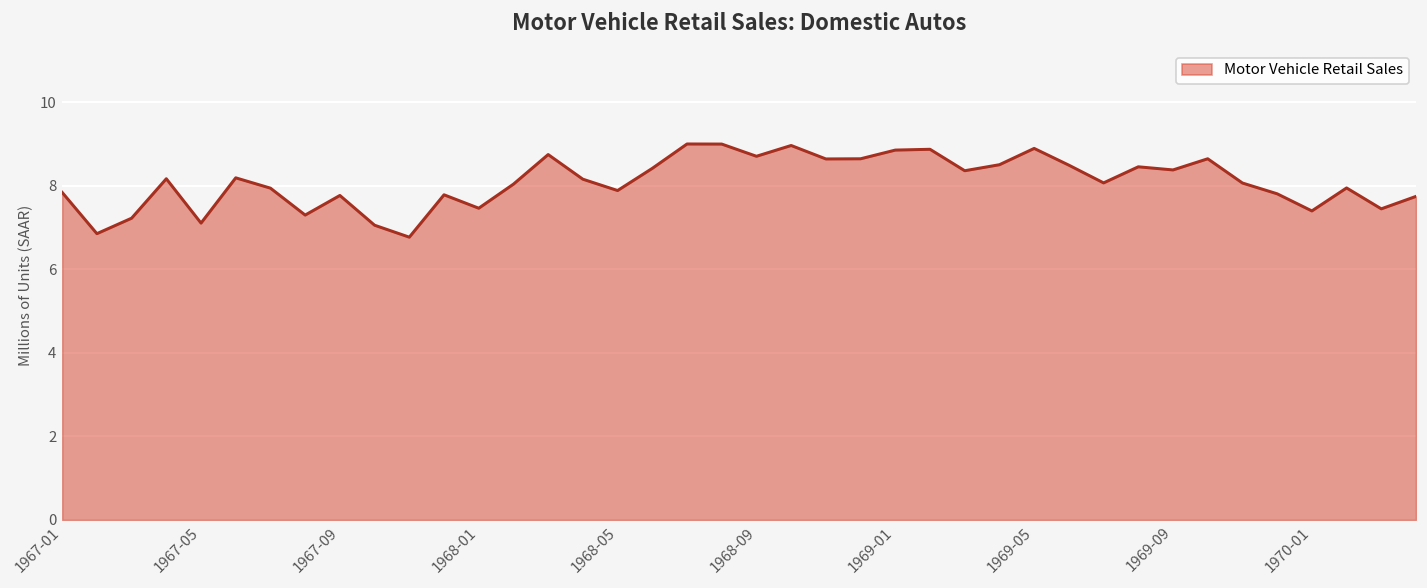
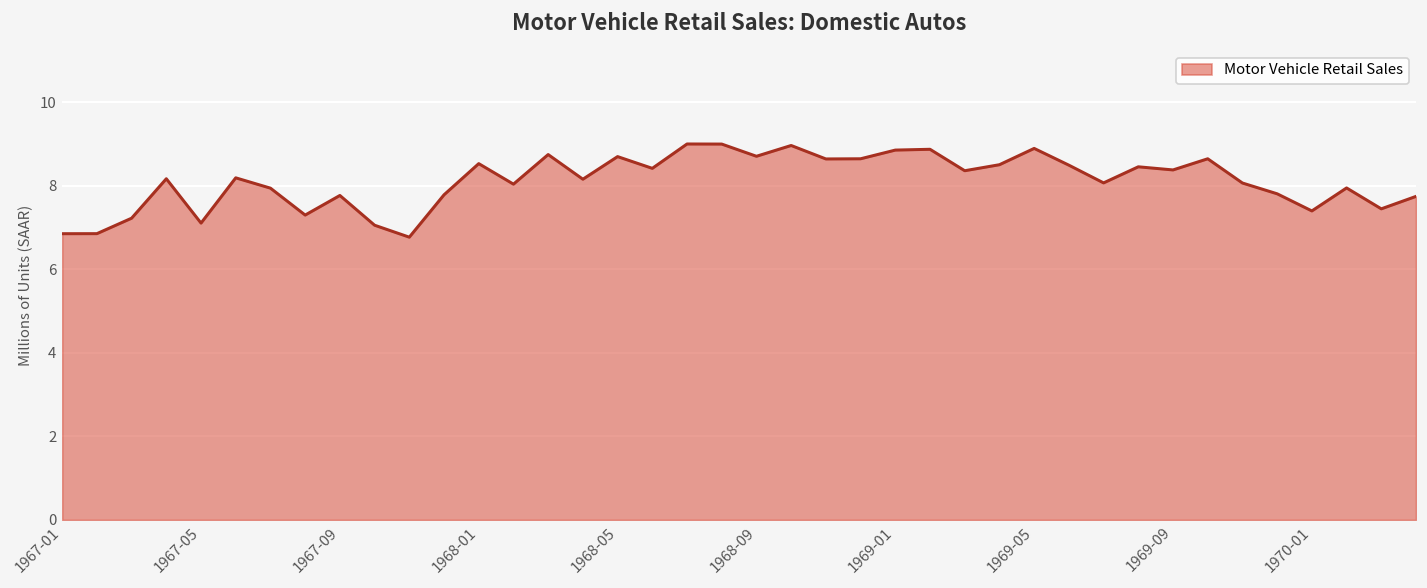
1967-01: 7.8 -> 6.8
1968-01: 7.5 -> 8.5
1968-05: 7.9 -> 8.7
